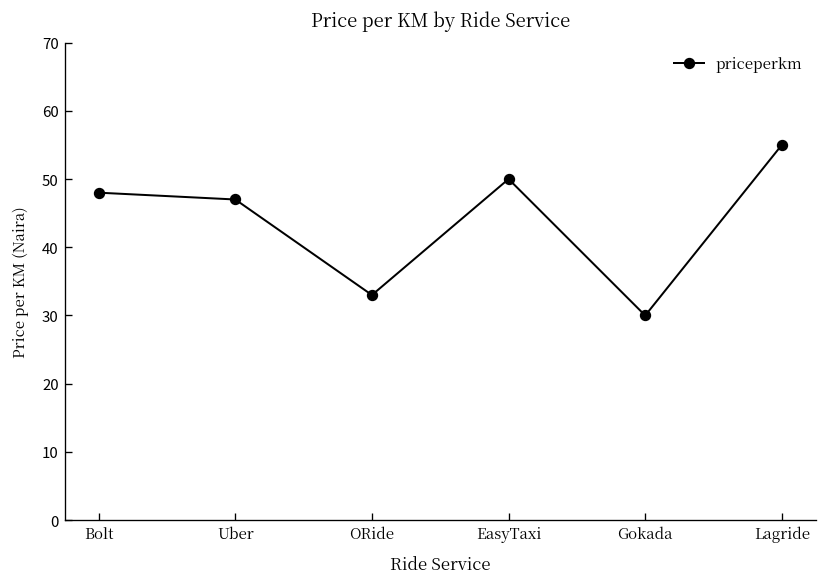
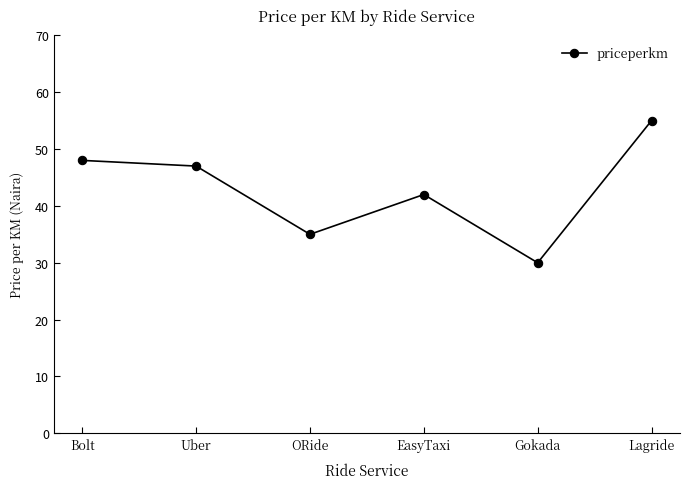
ORide: 33 -> 35
EasyTaxi: 50 -> 42
